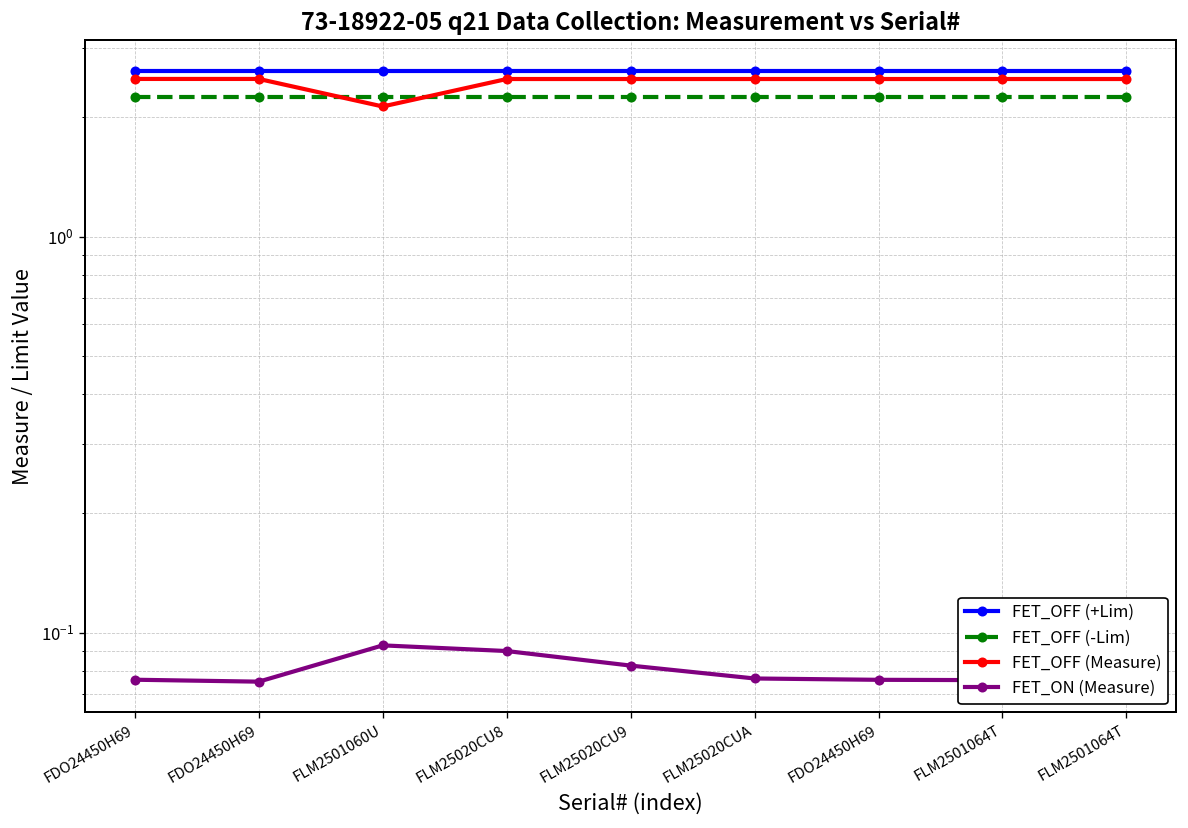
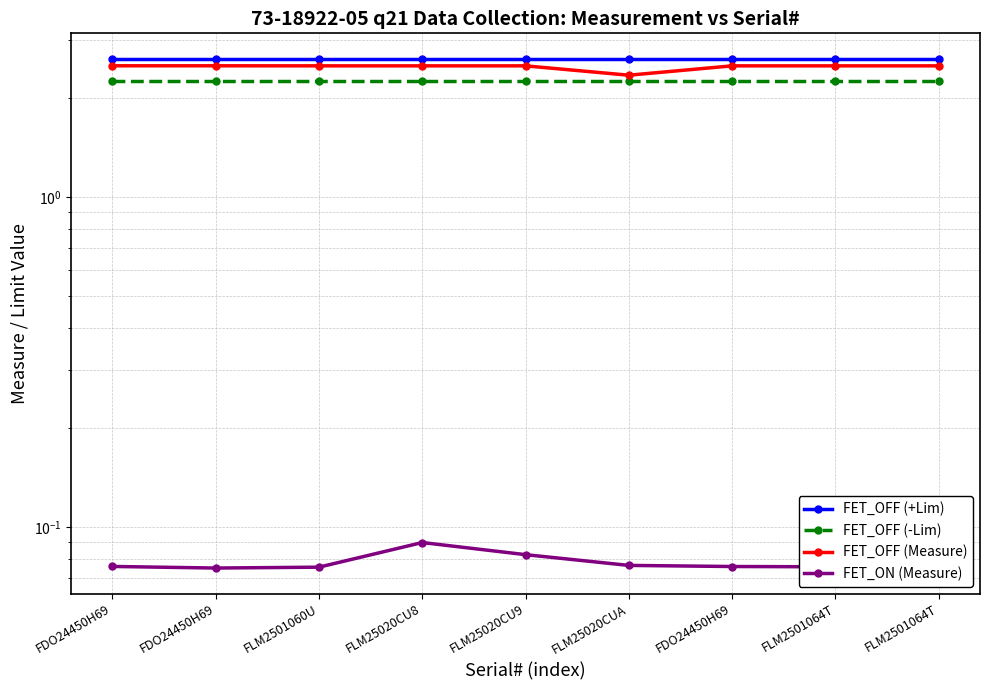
FET_OFF (Measure), FLM2501060U: 2.1 -> 2.5
FET_ON (Measure), FLM2501060U: 0.093 -> 0.076
FET_OFF (Measure), FLM25020CUA: 2.5 -> 2.3
